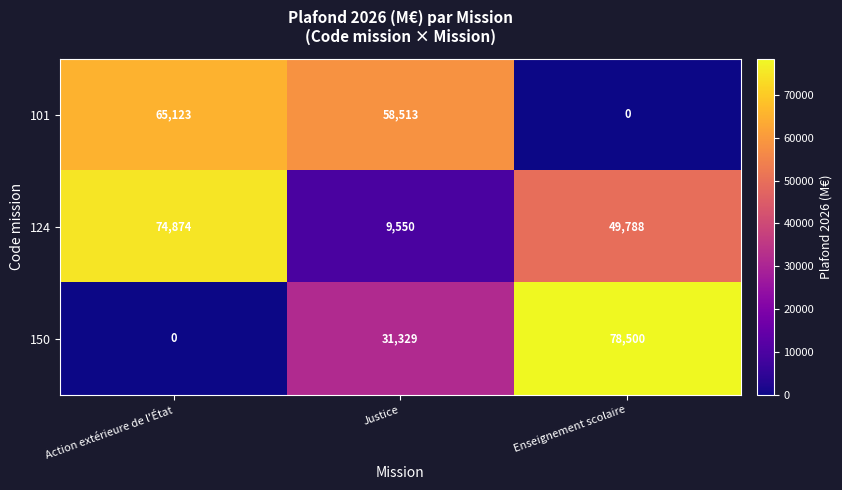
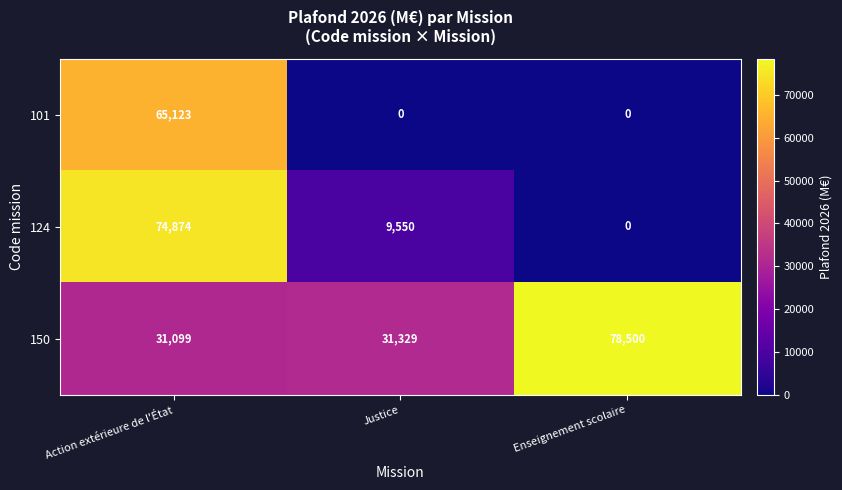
101, Justice: 58,513 -> 0
124, Enseignement scolaire: 49,788 -> 0
150, Action extérieure de l'État: 0 -> 31,099
